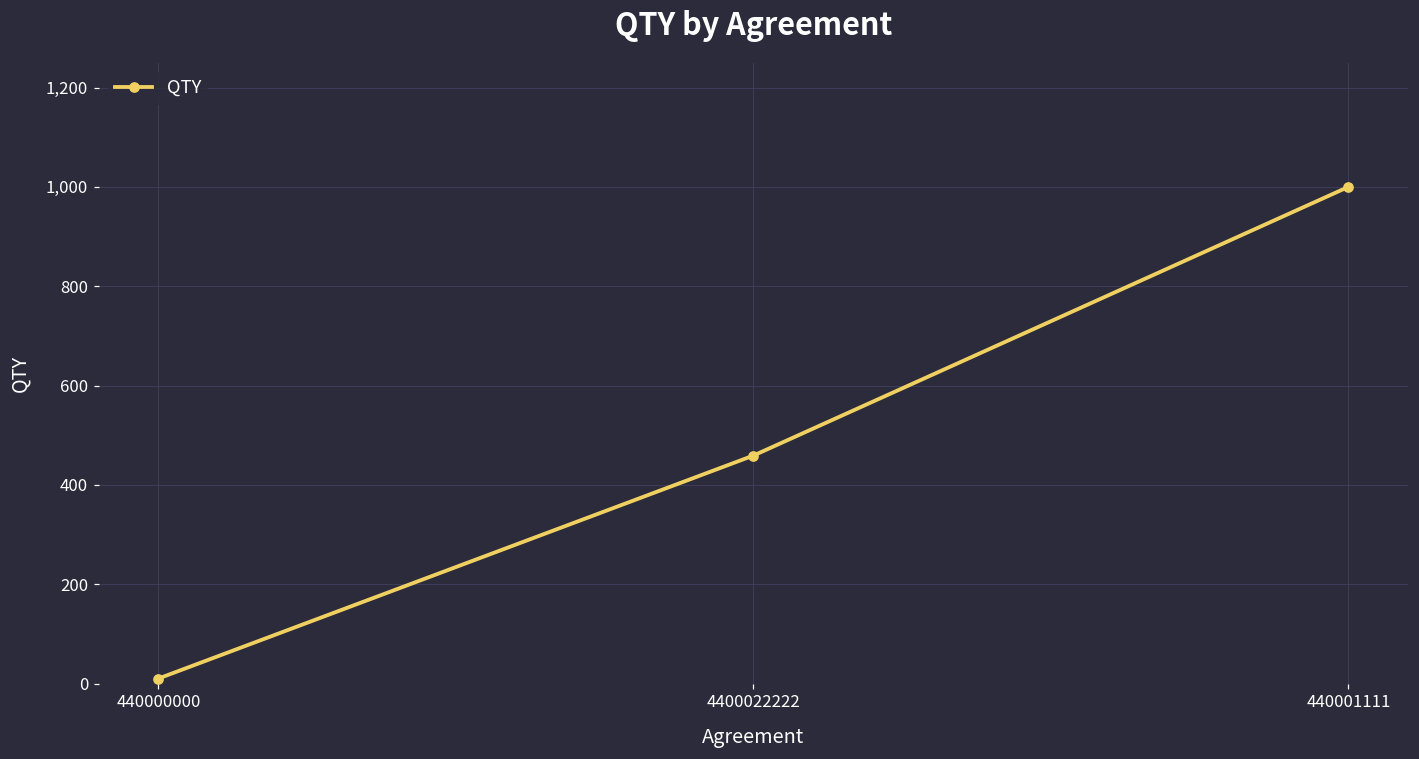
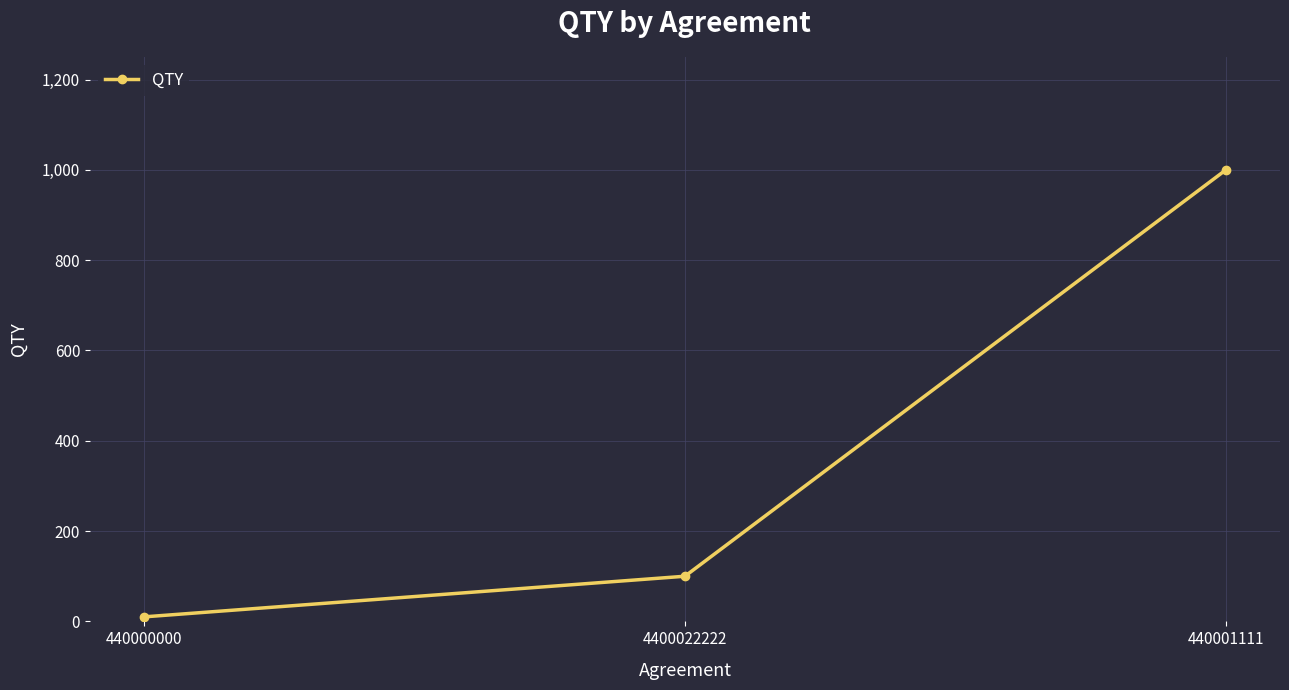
4400022222: 460 -> 100
